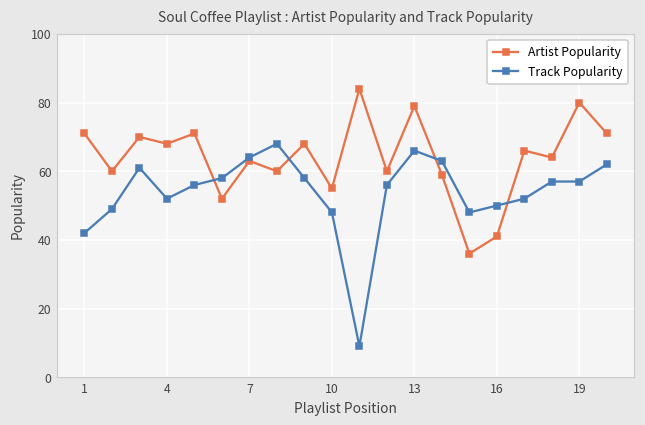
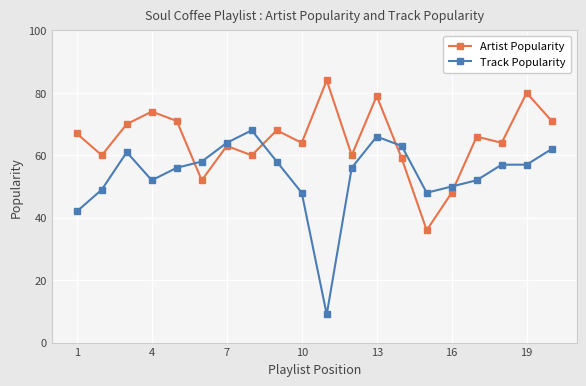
Artist Popularity, 1: 71 -> 67
Artist Popularity, 4: 68 -> 74
Artist Popularity, 10: 55 -> 64
Artist Popularity, 16: 41 -> 48
